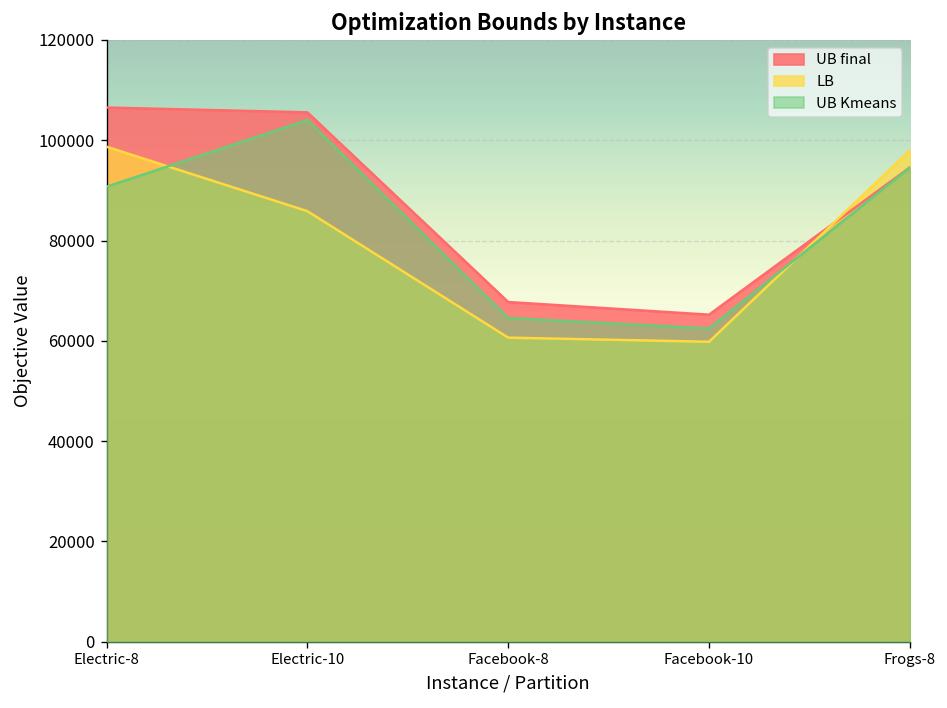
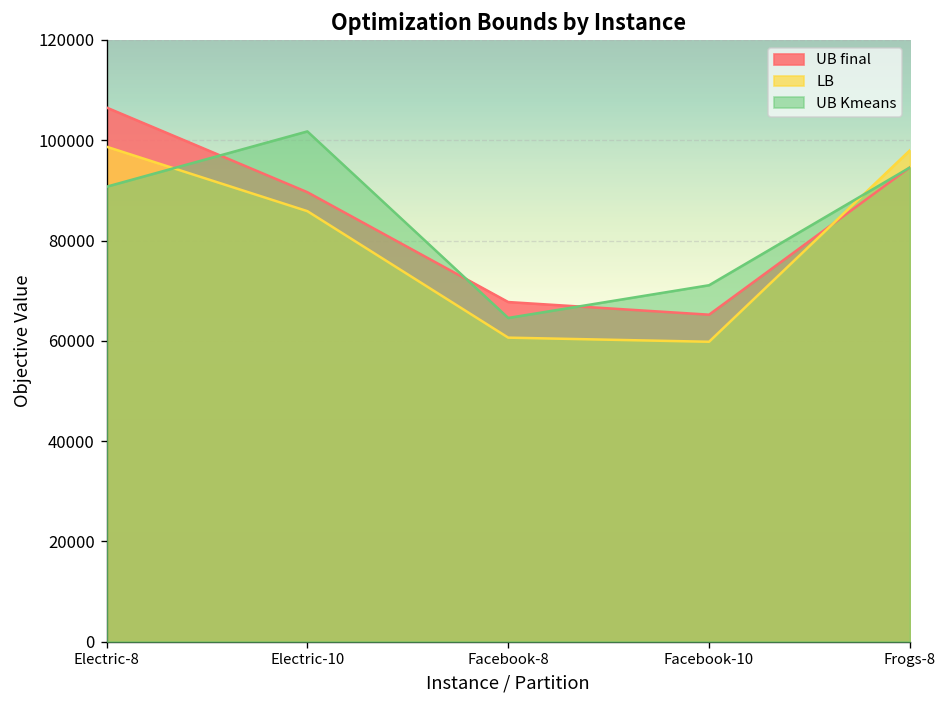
UB final, Electric-10: 106000 -> 90000
UB Kmeans, Electric-10: 104000 -> 102000
UB Kmeans, Facebook-10: 62000 -> 71000
